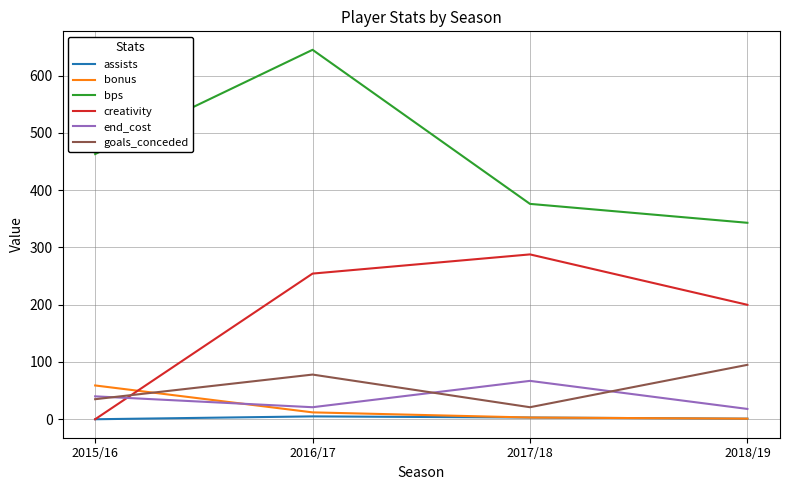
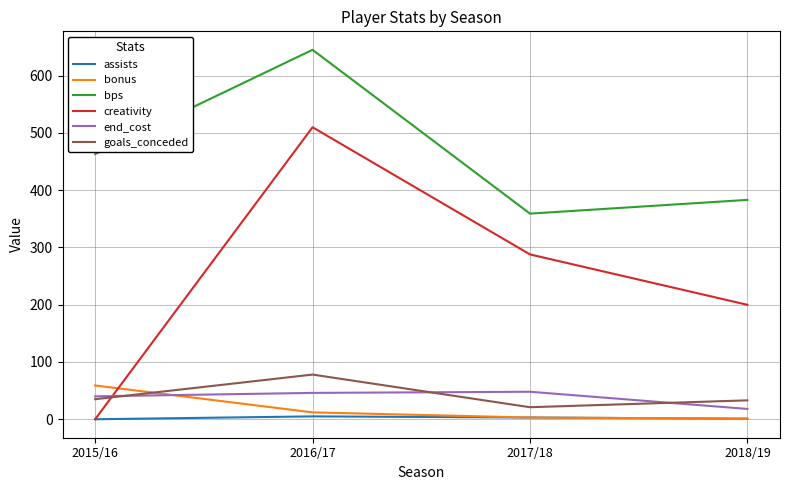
creativity, 2016/17: 250 -> 510
end_cost, 2016/17: 20 -> 50
bps, 2017/18: 380 -> 360
end_cost, 2017/18: 70 -> 50
bps, 2018/19: 340 -> 380
goals_conceded, 2018/19: 100 -> 30
